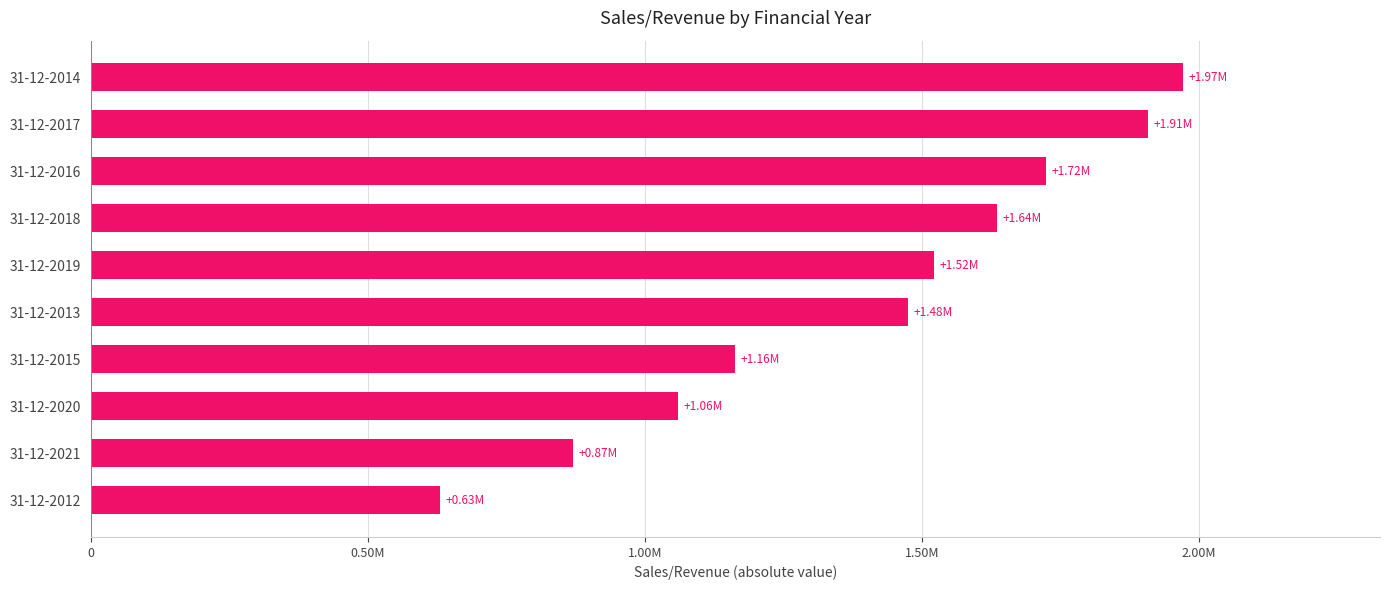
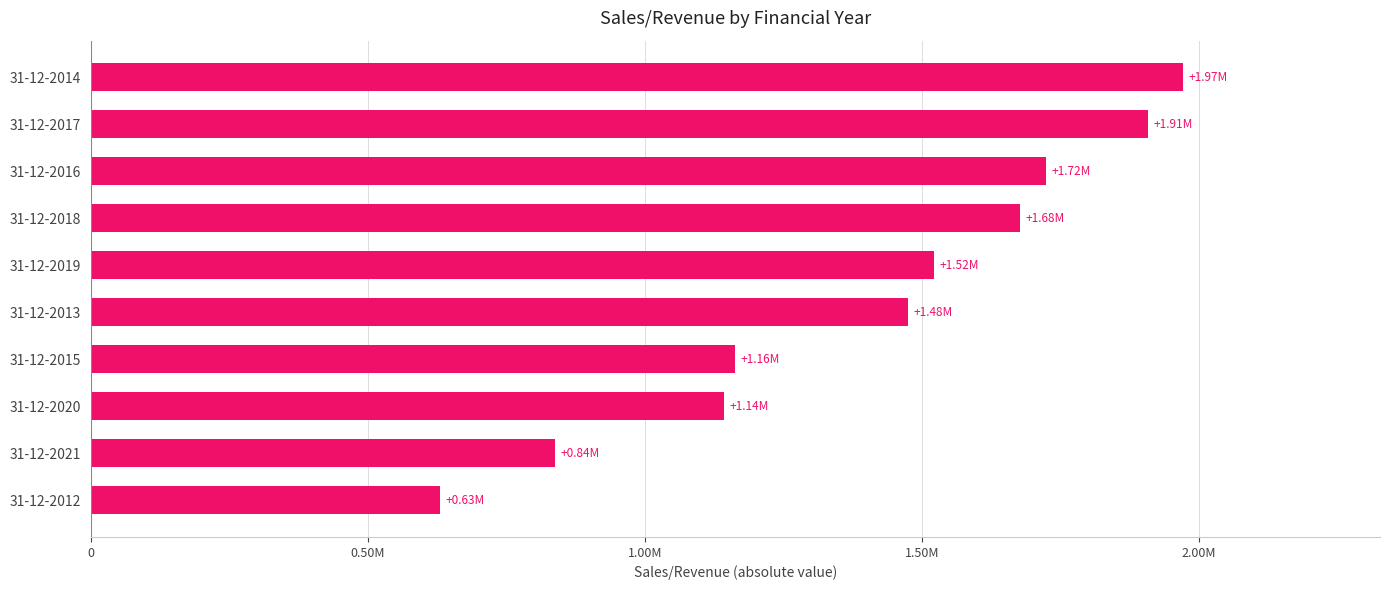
31-12-2018: +1.64M -> +1.68M
31-12-2020: +1.06M -> +1.14M
31-12-2021: +0.87M -> +0.84M
